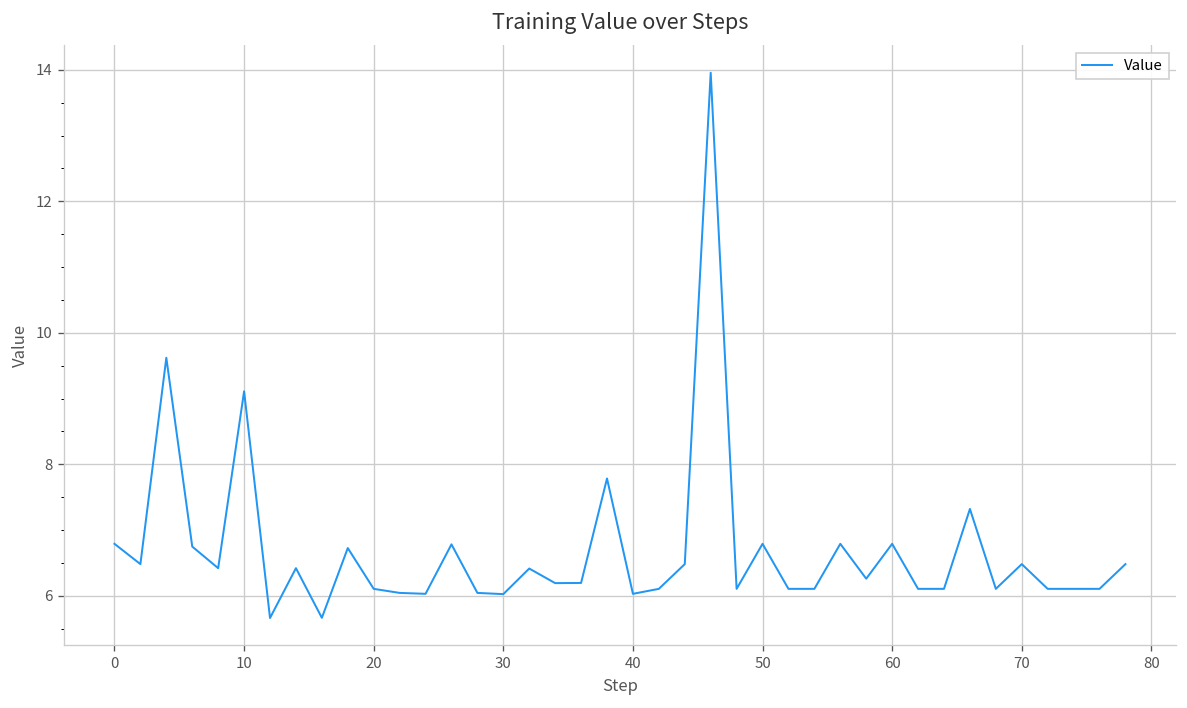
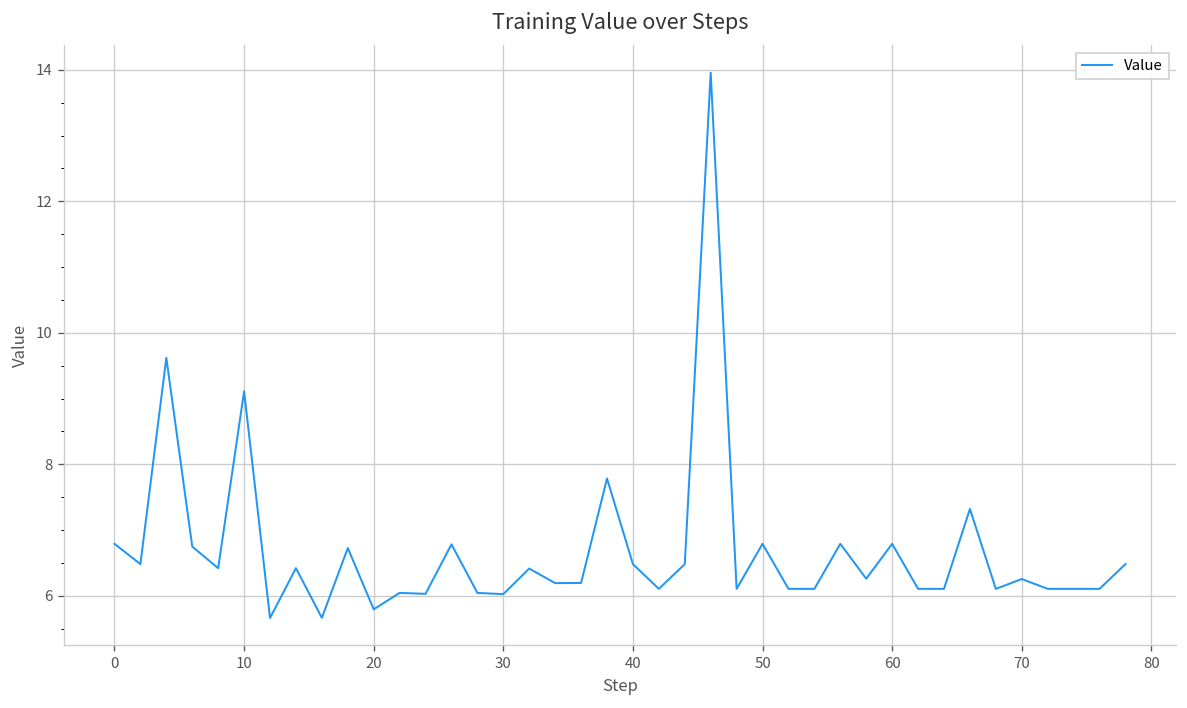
20: 6.1 -> 5.8
40: 6.0 -> 6.5
70: 6.5 -> 6.3
